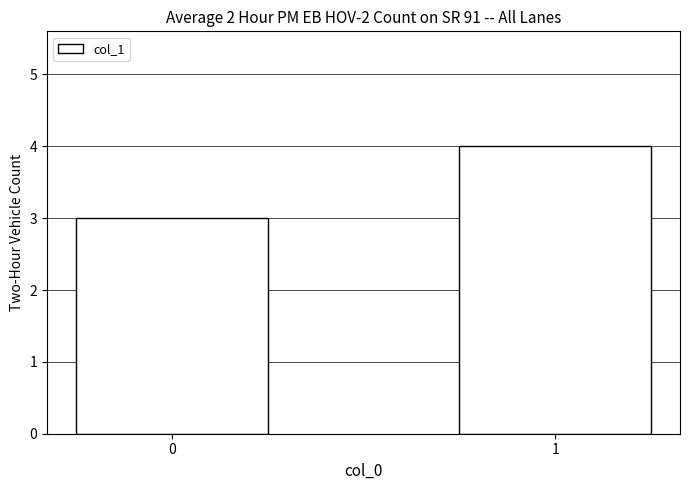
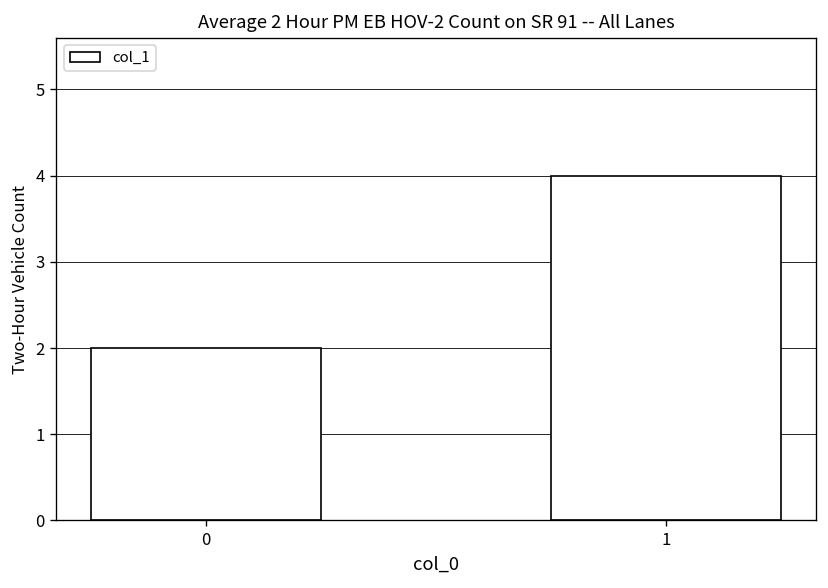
0: 3 -> 2
